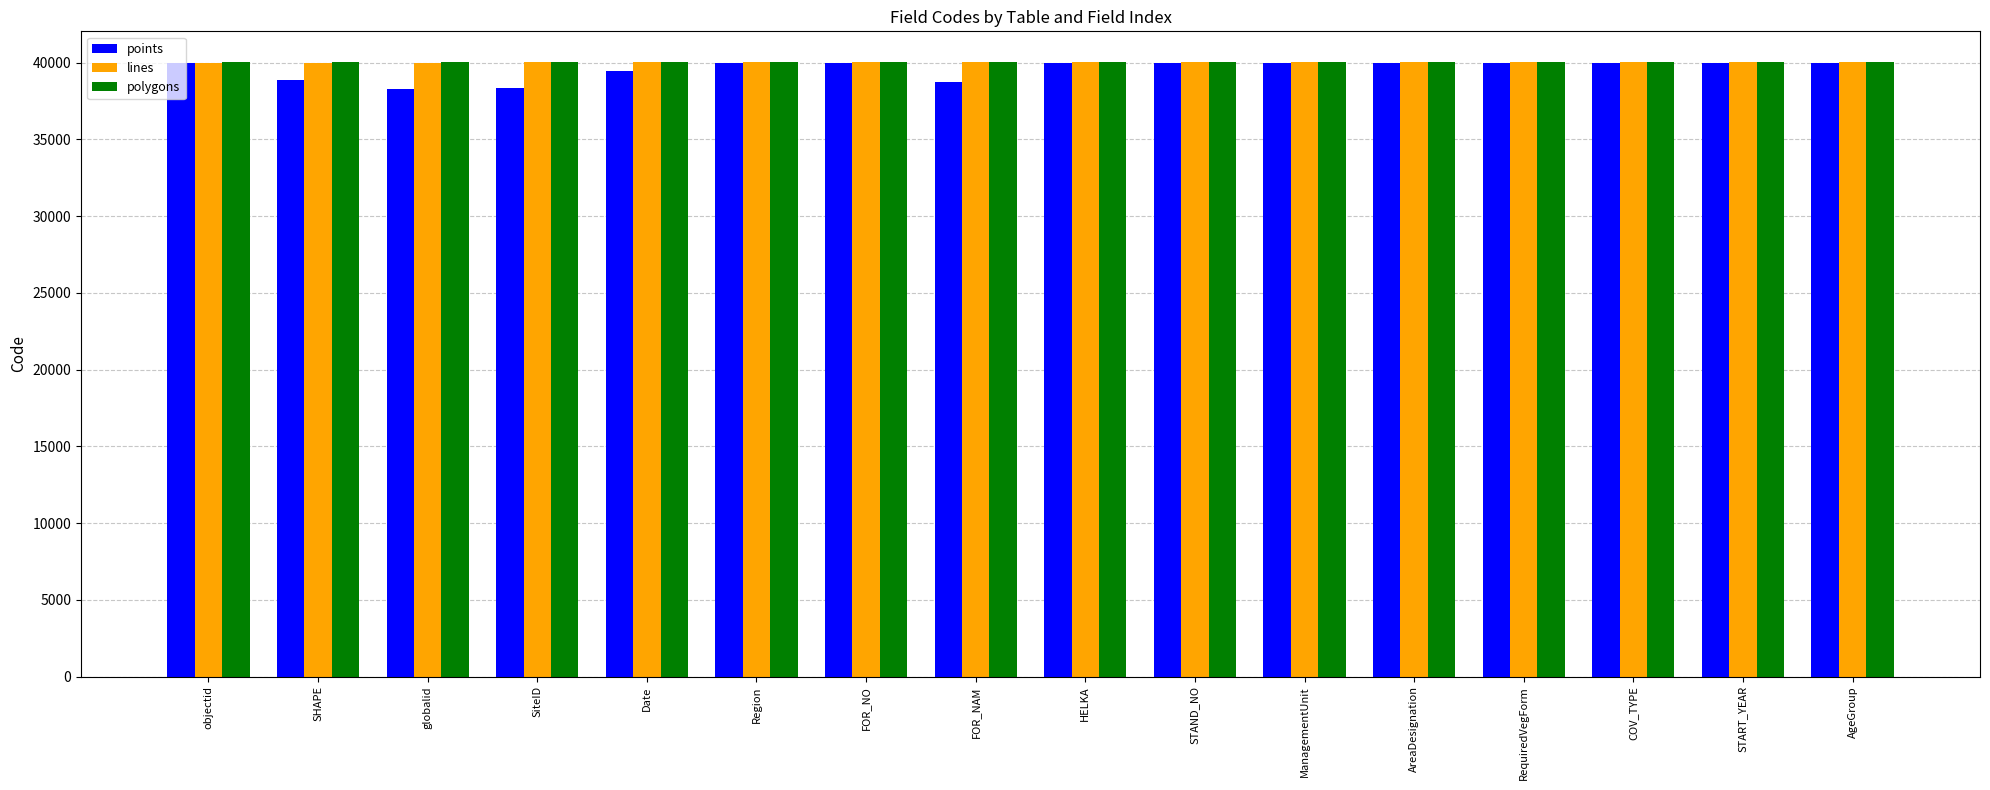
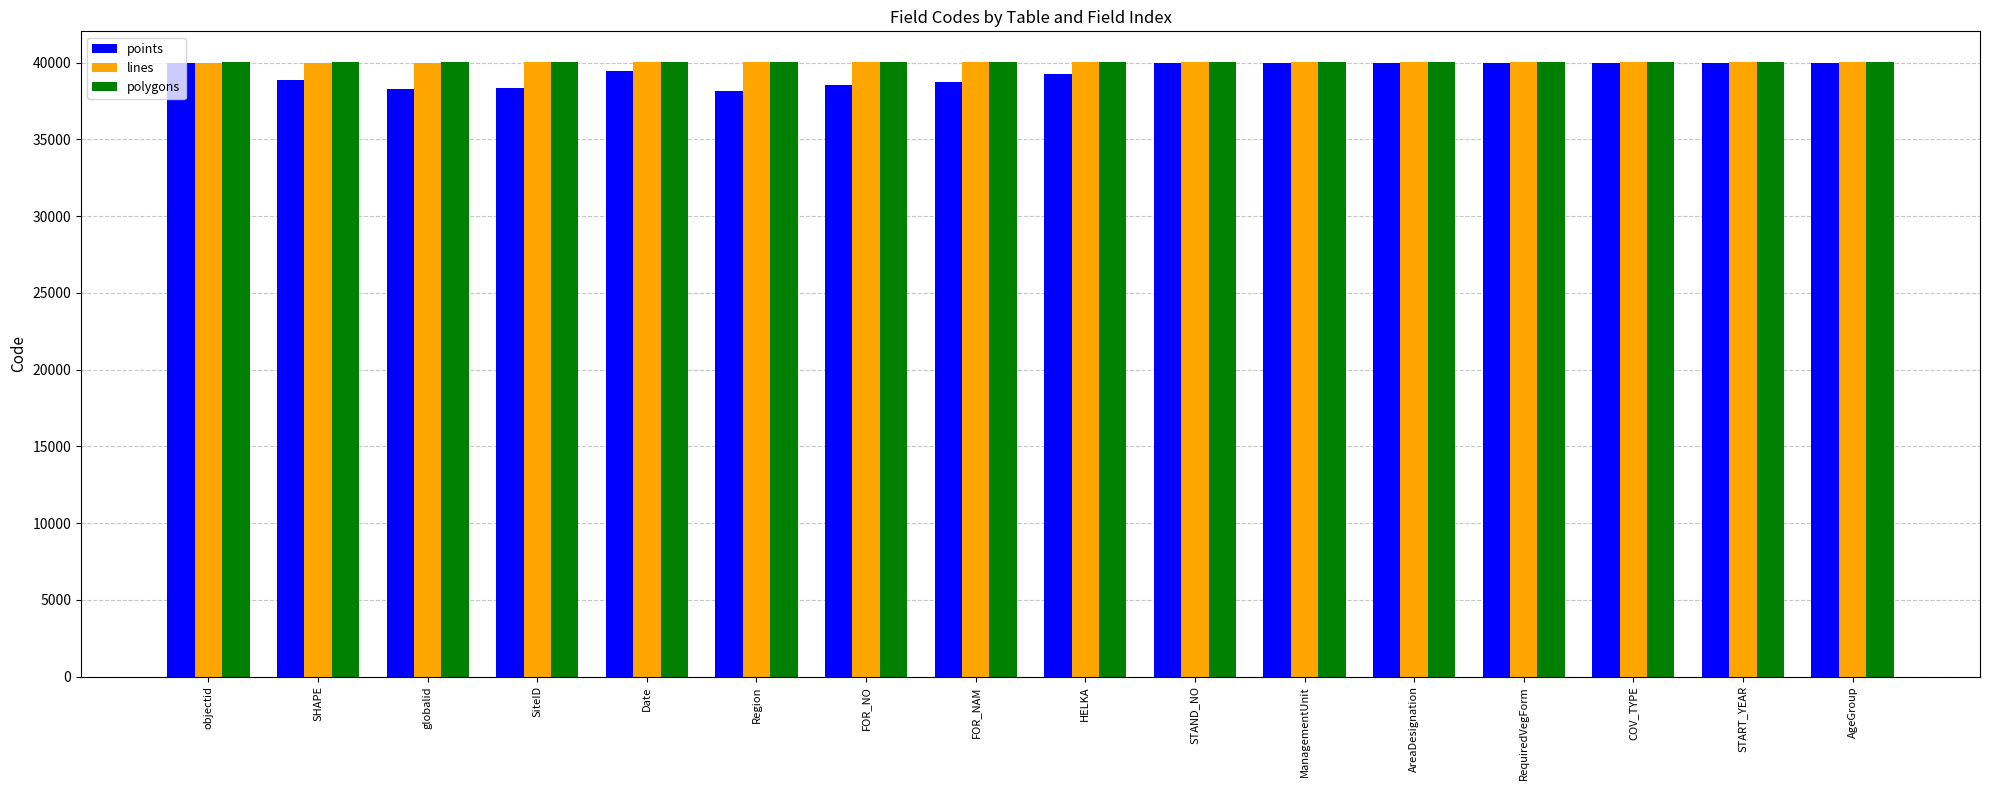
points, Region: 40000 -> 38200
points, FOR_NO: 40000 -> 38500
points, HELKA: 40000 -> 39300
